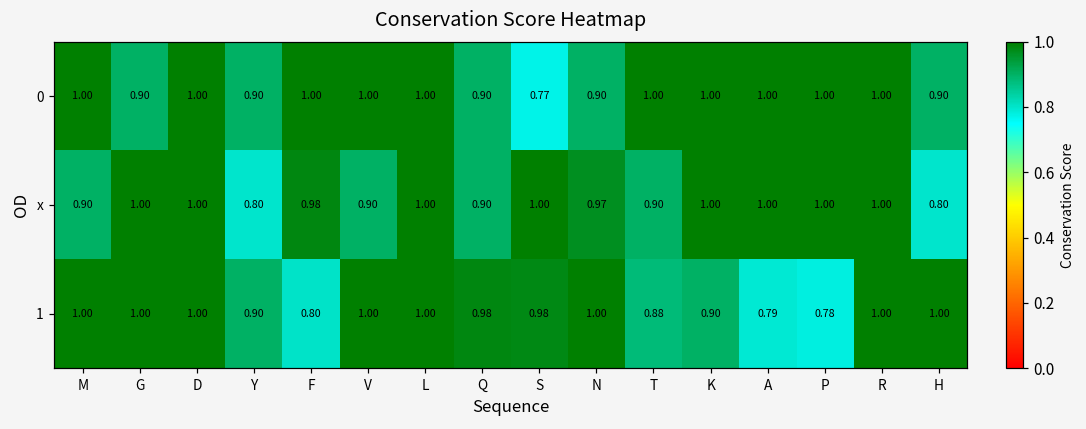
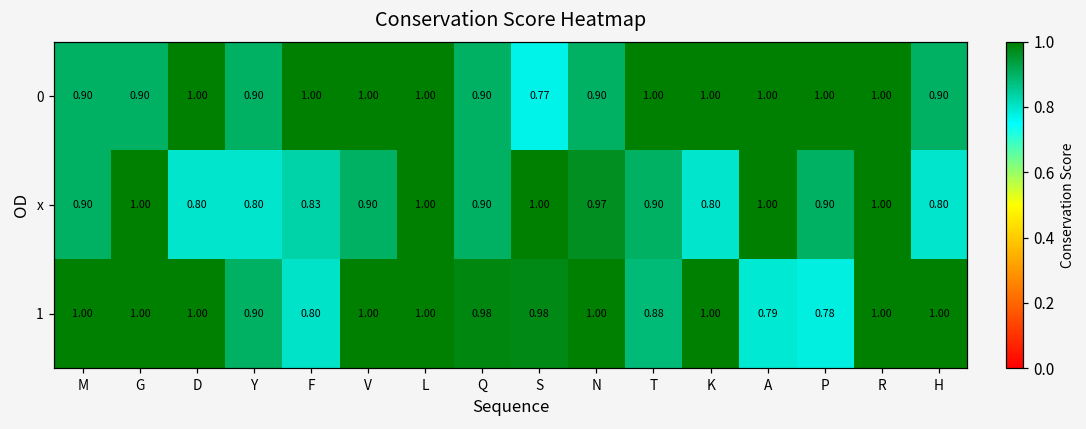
0, M: 1.00 -> 0.90
x, D: 1.00 -> 0.80
x, F: 0.98 -> 0.83
x, K: 1.00 -> 0.80
x, P: 1.00 -> 0.90
1, K: 0.90 -> 1.00
